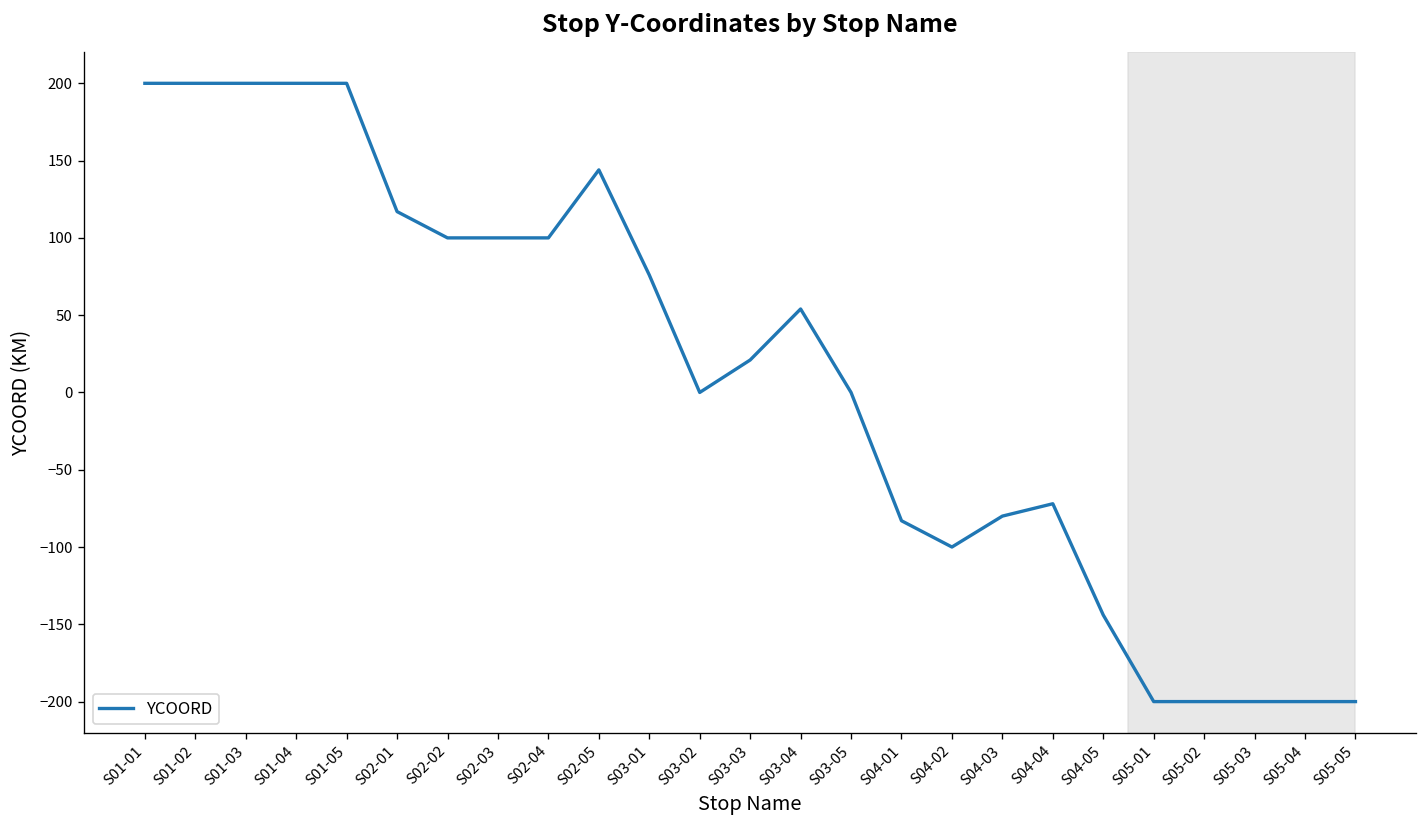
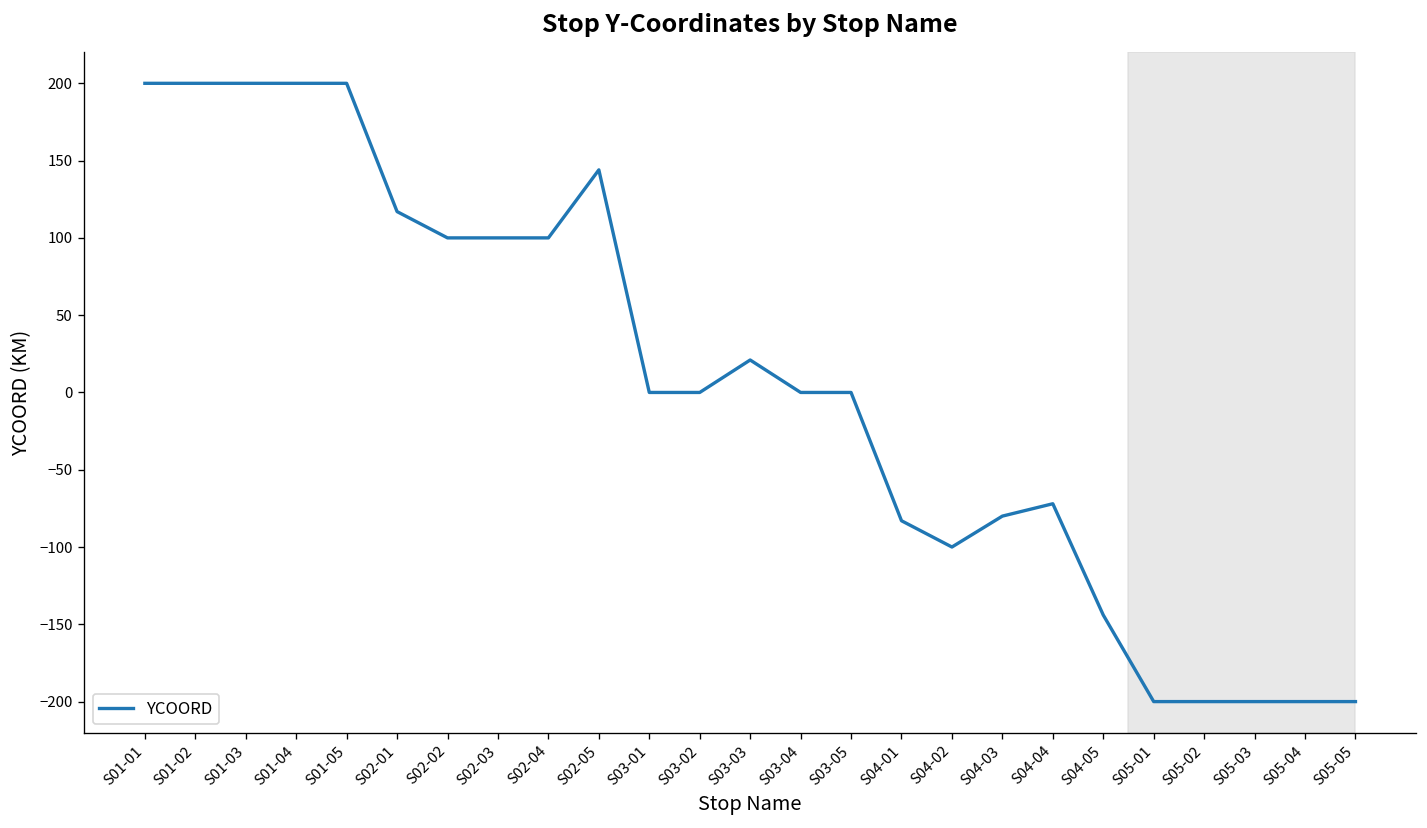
S03-01: 76 -> 0
S03-04: 54 -> 0
